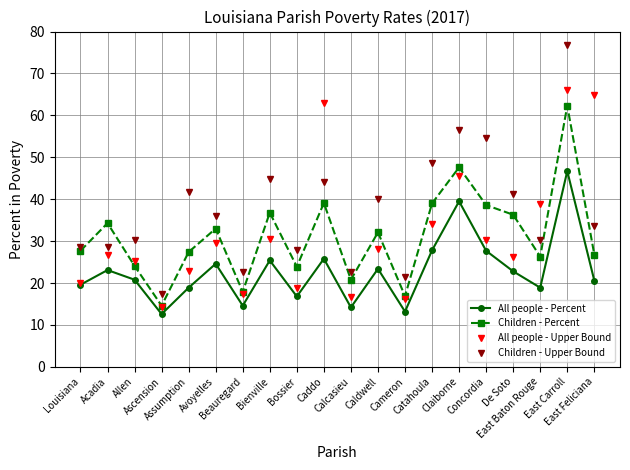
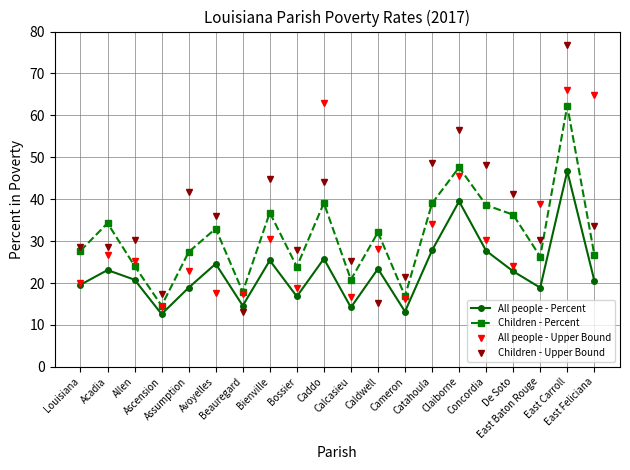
All people - Upper Bound, Avoyelles: 30 -> 18
Children - Upper Bound, Beauregard: 23 -> 13
Children - Upper Bound, Calcasieu: 23 -> 25
Children - Upper Bound, Caldwell: 40 -> 15
Children - Upper Bound, Concordia: 55 -> 48
All people - Upper Bound, De Soto: 26 -> 24
